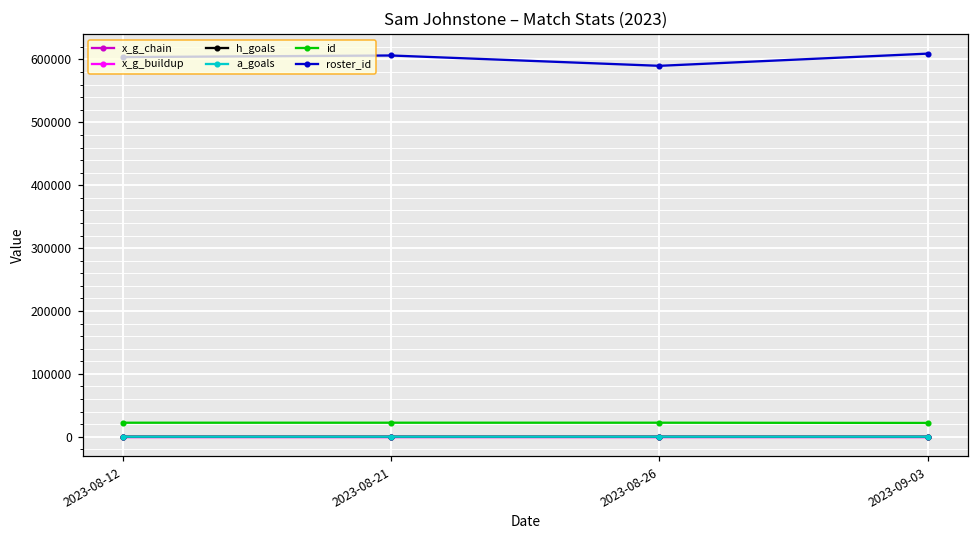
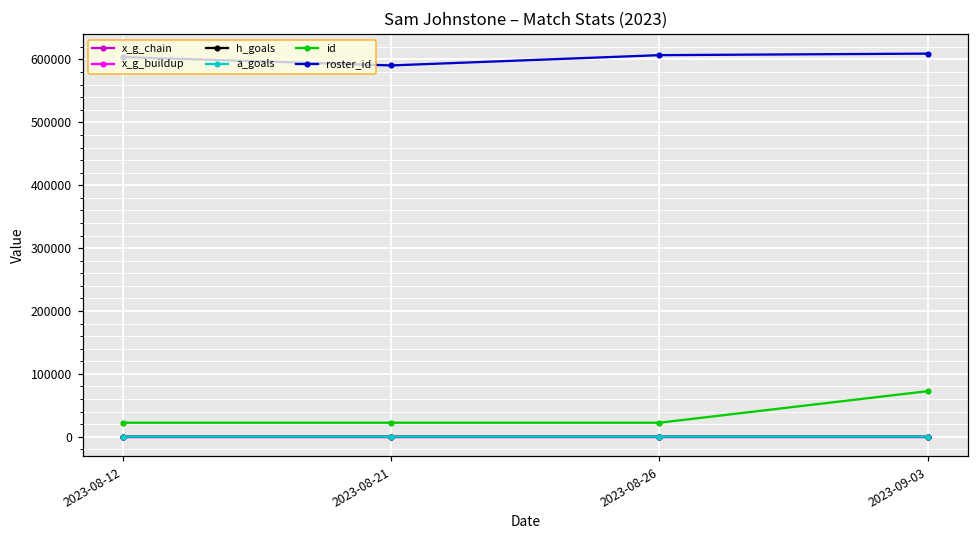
roster_id, 2023-08-21: 610000 -> 590000
roster_id, 2023-08-26: 590000 -> 610000
id, 2023-09-03: 20000 -> 70000
